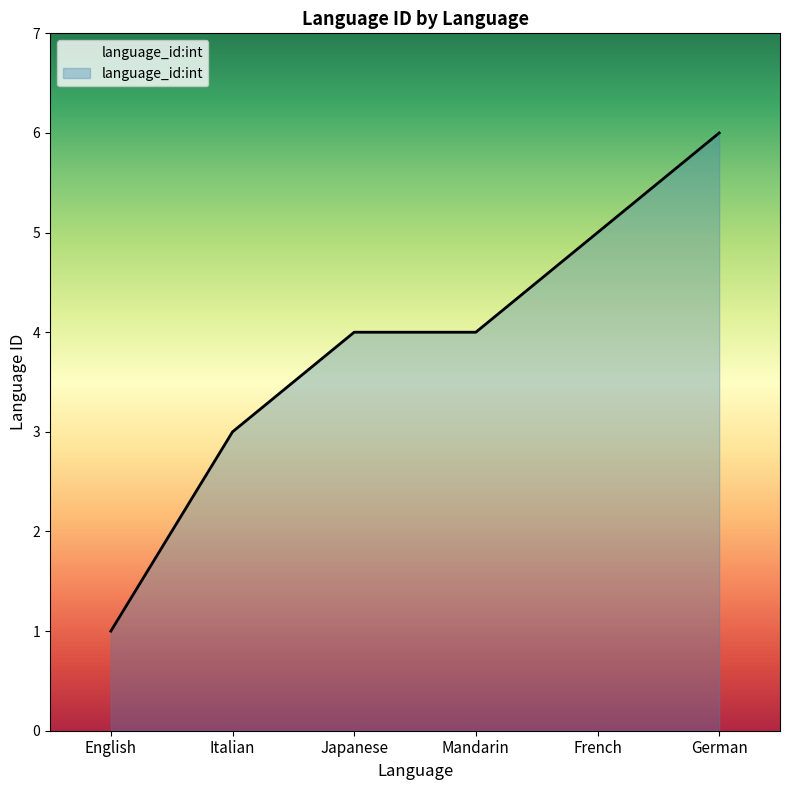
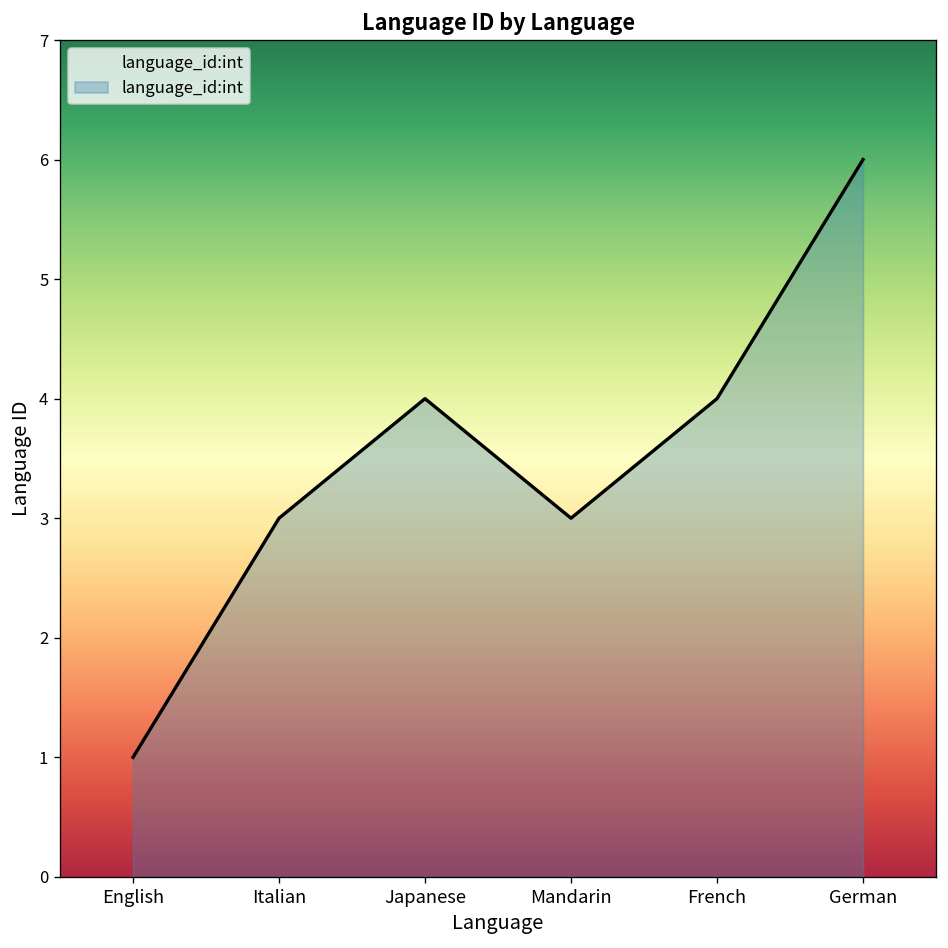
Mandarin: 4 -> 3
French: 5 -> 4
